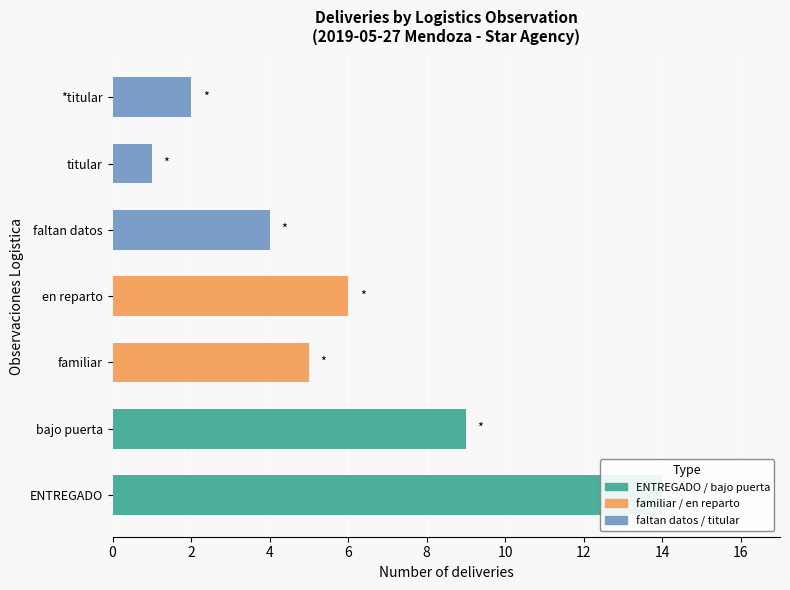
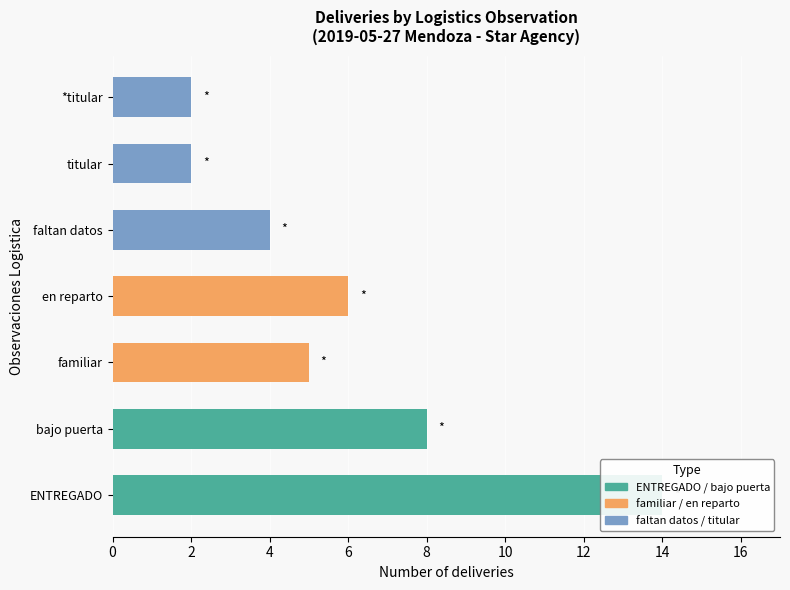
titular: 1 -> 2
bajo puerta: 9 -> 8
